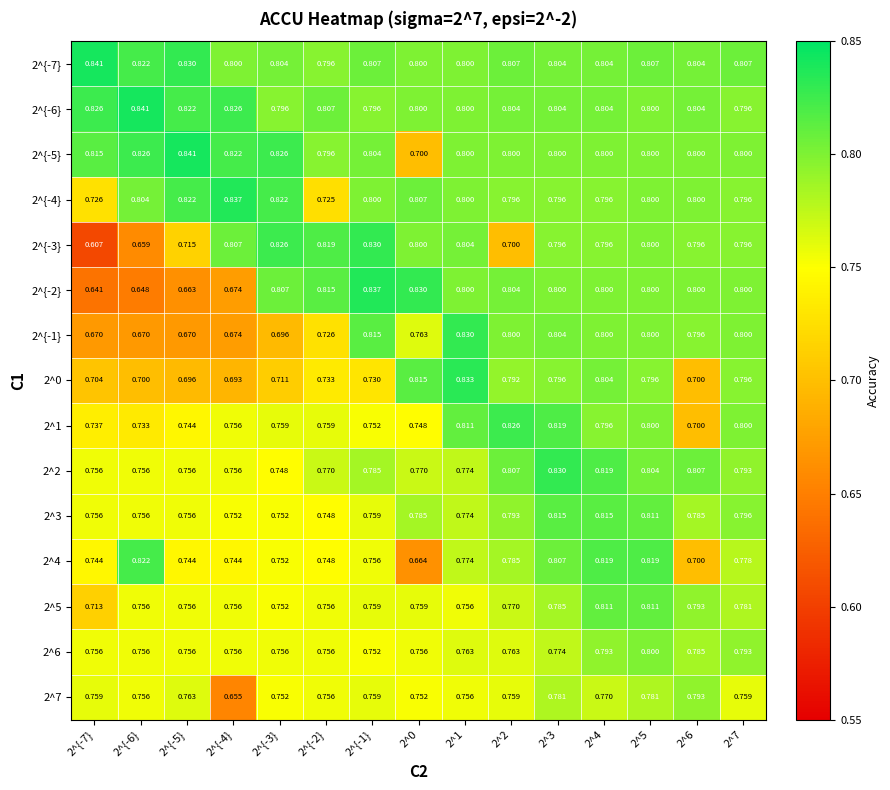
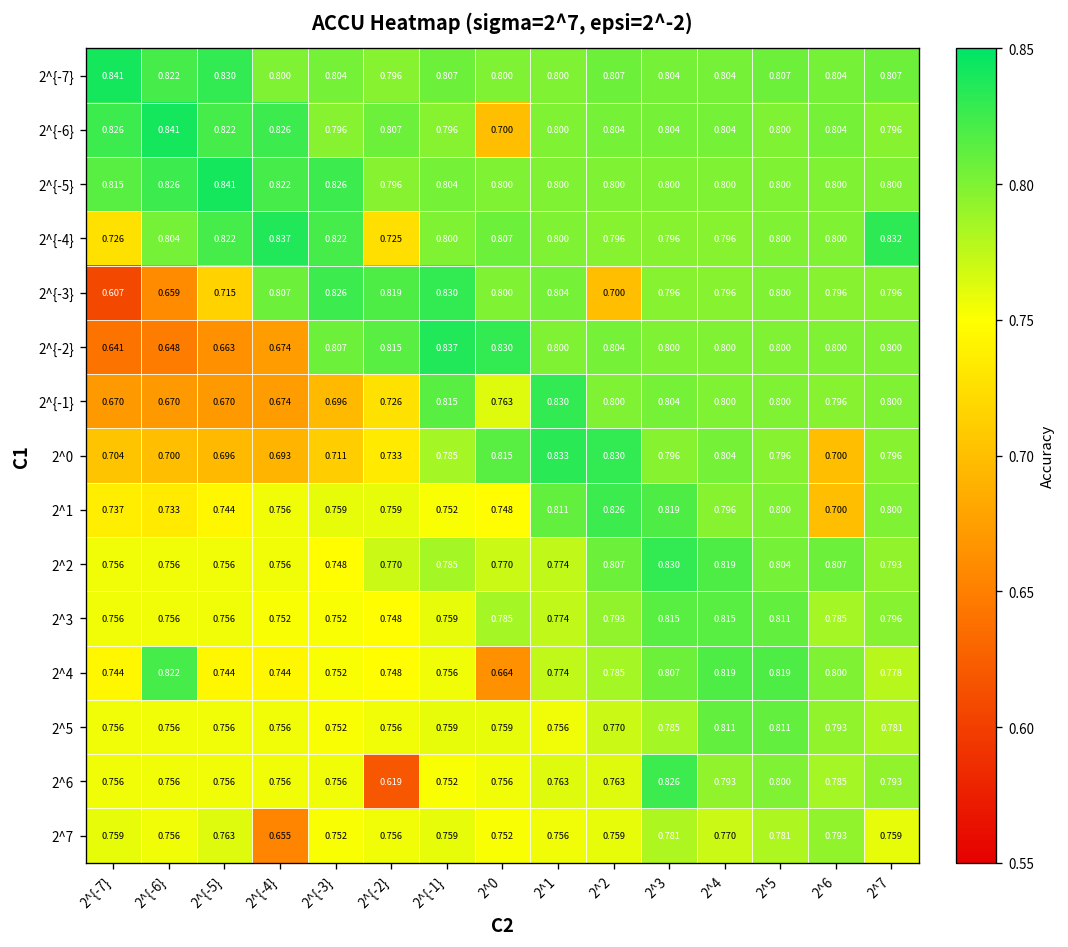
2^{-6}, 2^0: 0.800 -> 0.700
2^{-5}, 2^0: 0.700 -> 0.800
2^{-4}, 2^7: 0.796 -> 0.832
2^0, 2^{-1}: 0.730 -> 0.785
2^0, 2^2: 0.792 -> 0.830
2^4, 2^6: 0.700 -> 0.800
2^5, 2^{-7}: 0.713 -> 0.756
2^6, 2^{-2}: 0.756 -> 0.619
2^6, 2^3: 0.774 -> 0.826
